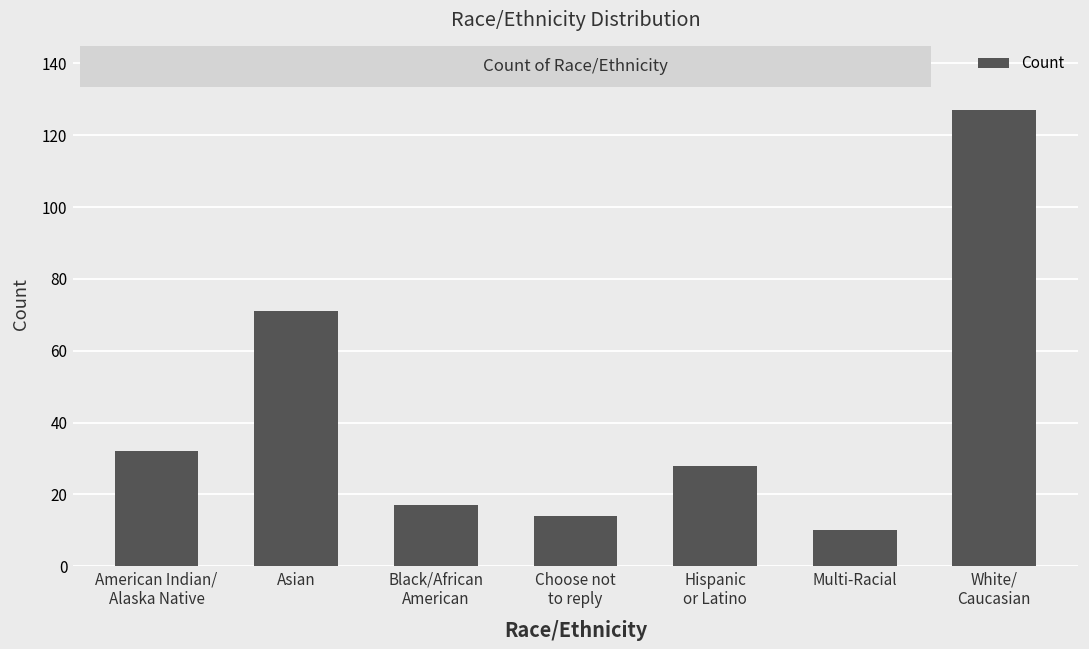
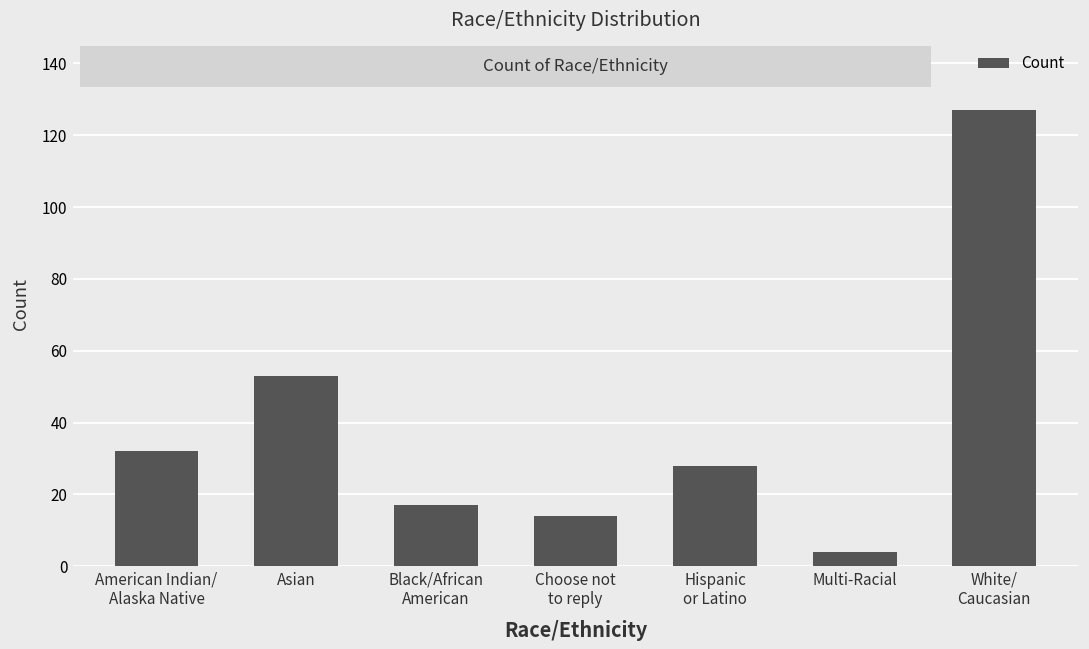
Asian: 71 -> 53
Multi-Racial: 10 -> 4
